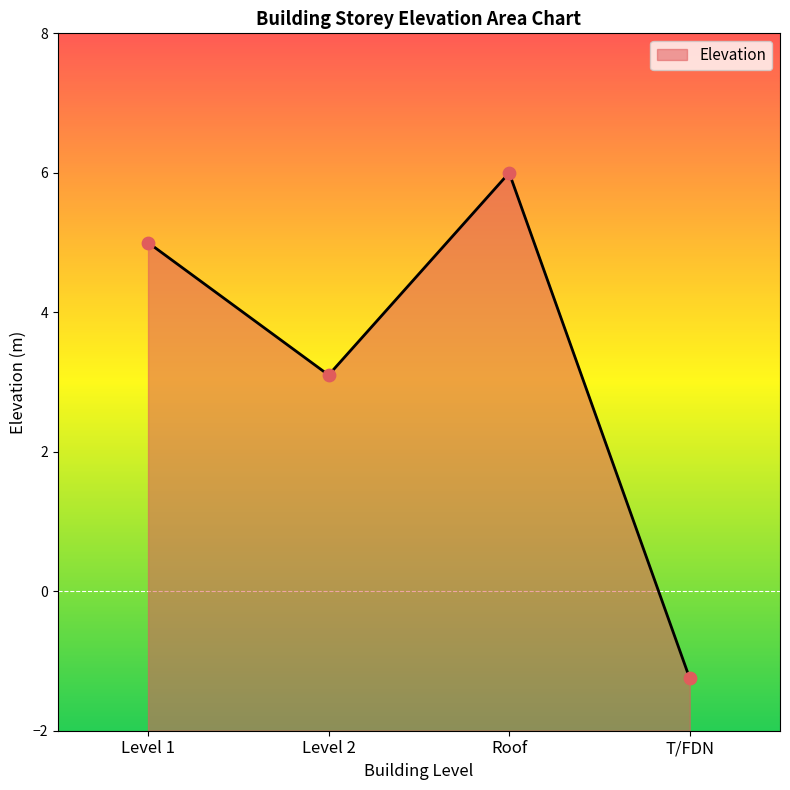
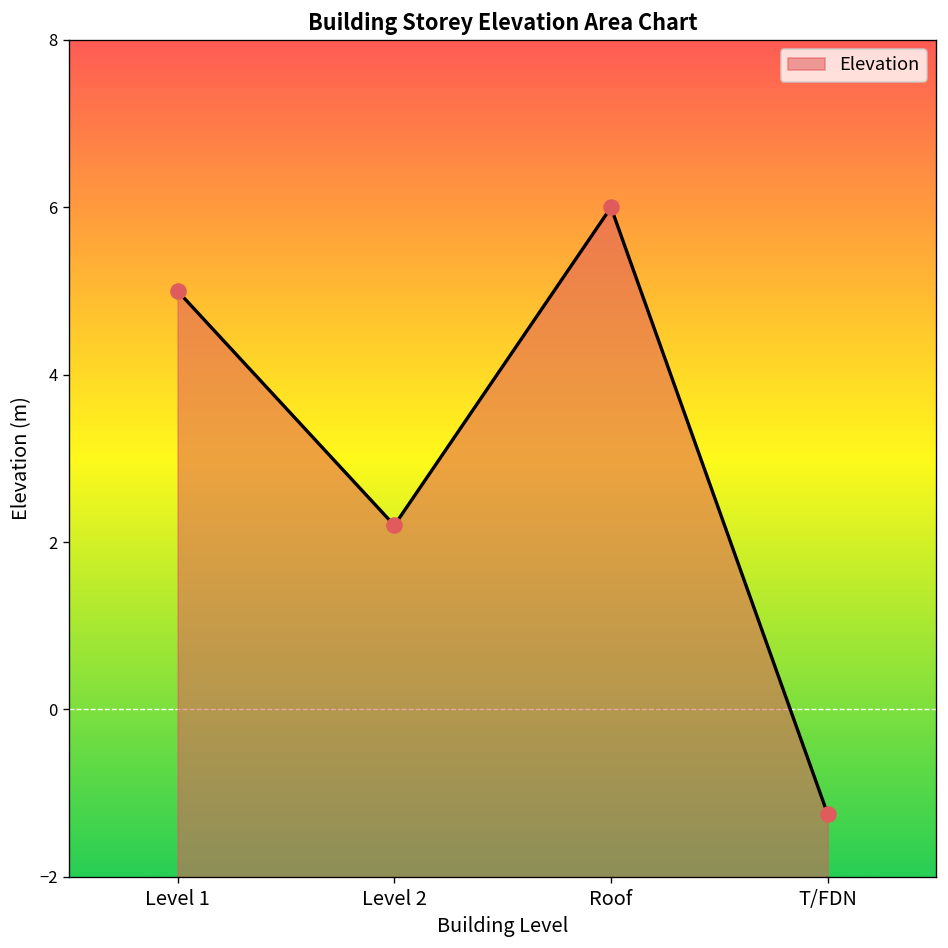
Level 2: 3.1 -> 2.2
